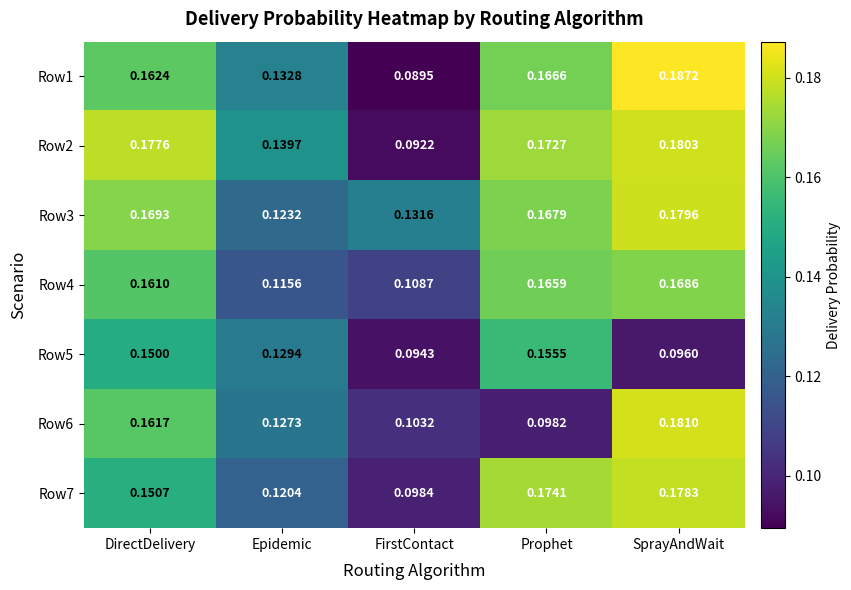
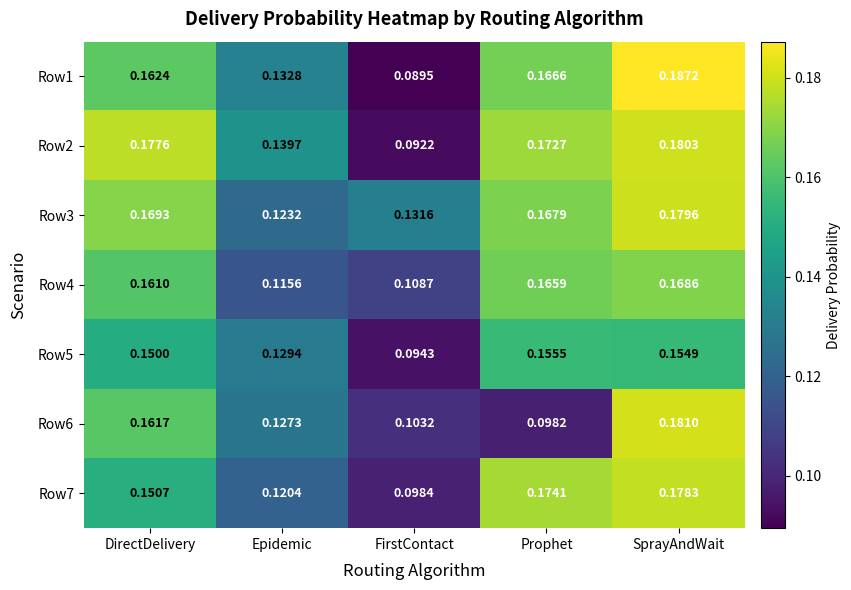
Row5, SprayAndWait: 0.0960 -> 0.1549
